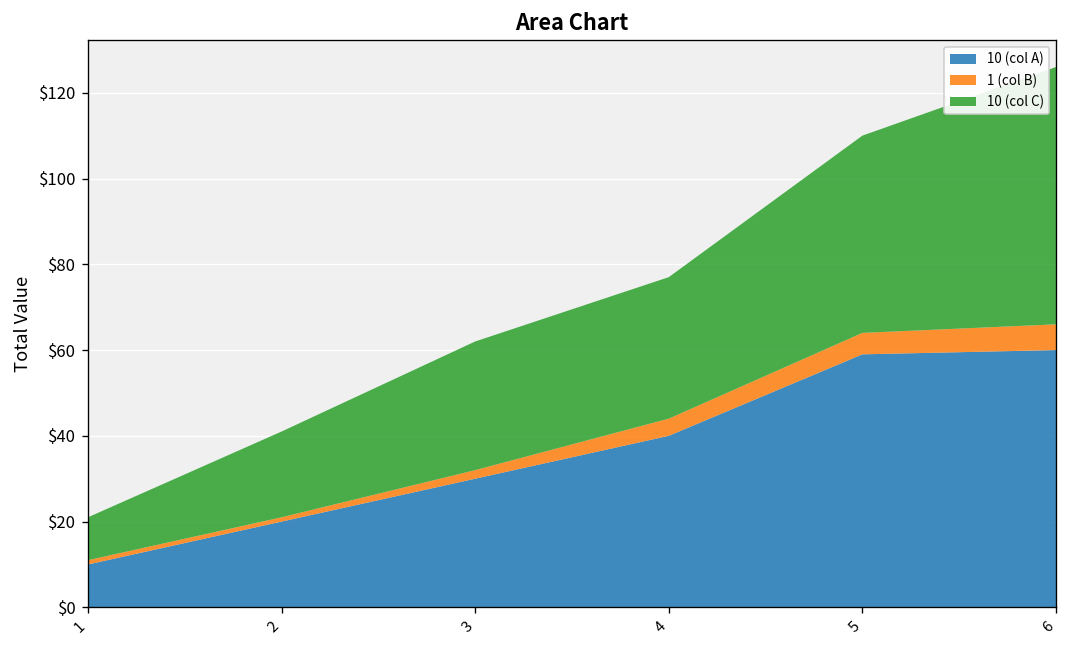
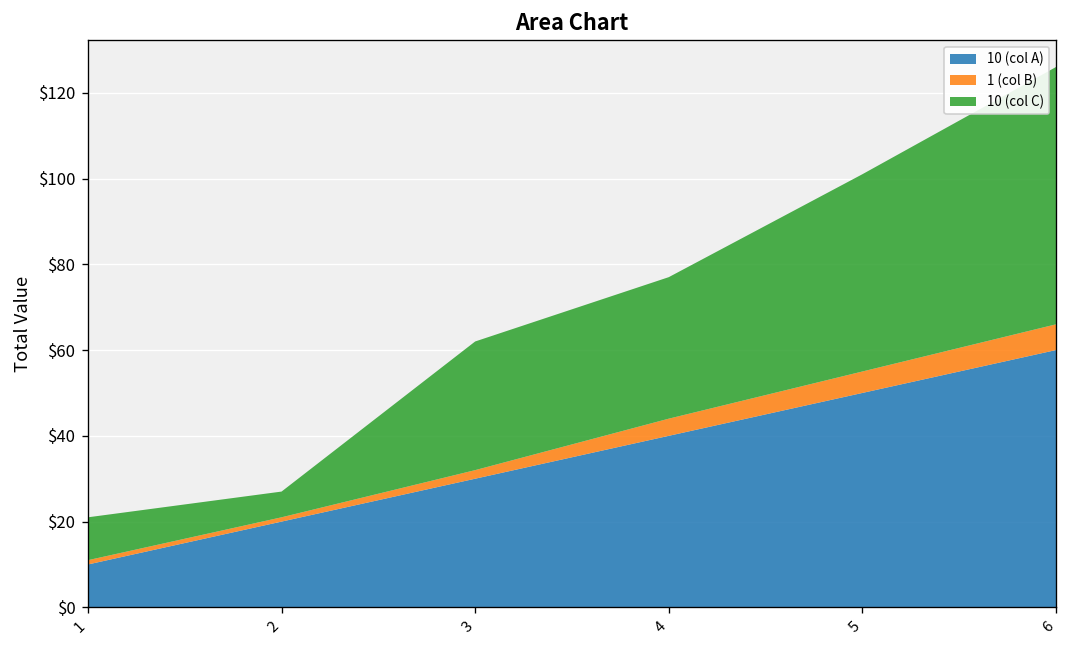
10 (col C), 2: $20 -> $6
10 (col A), 5: $59 -> $50
